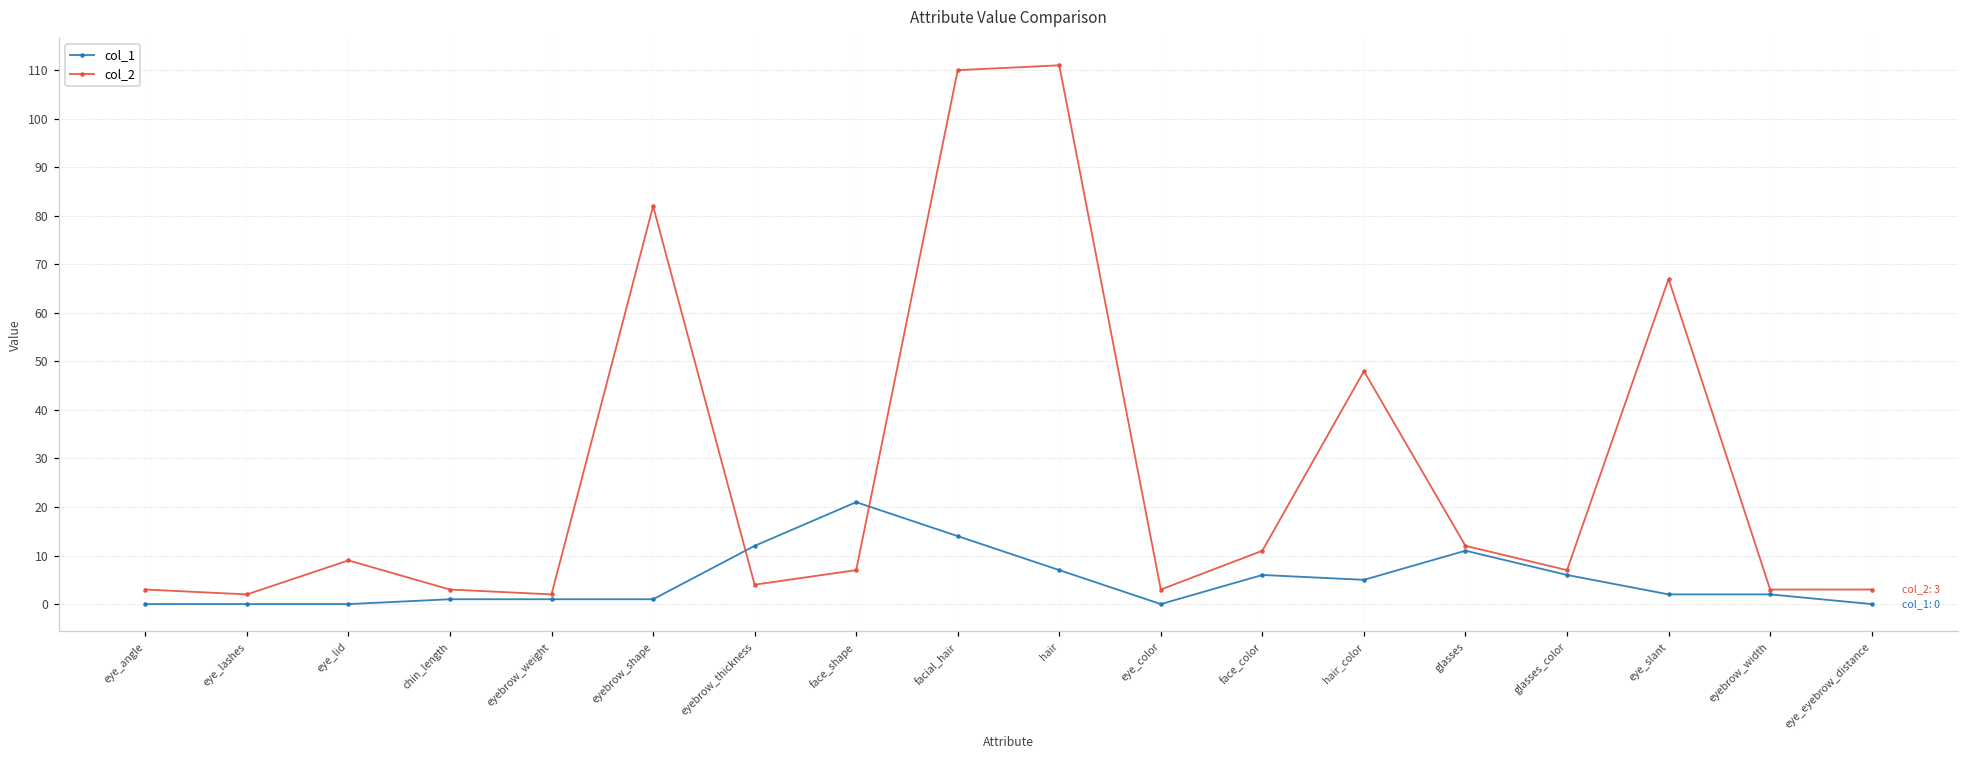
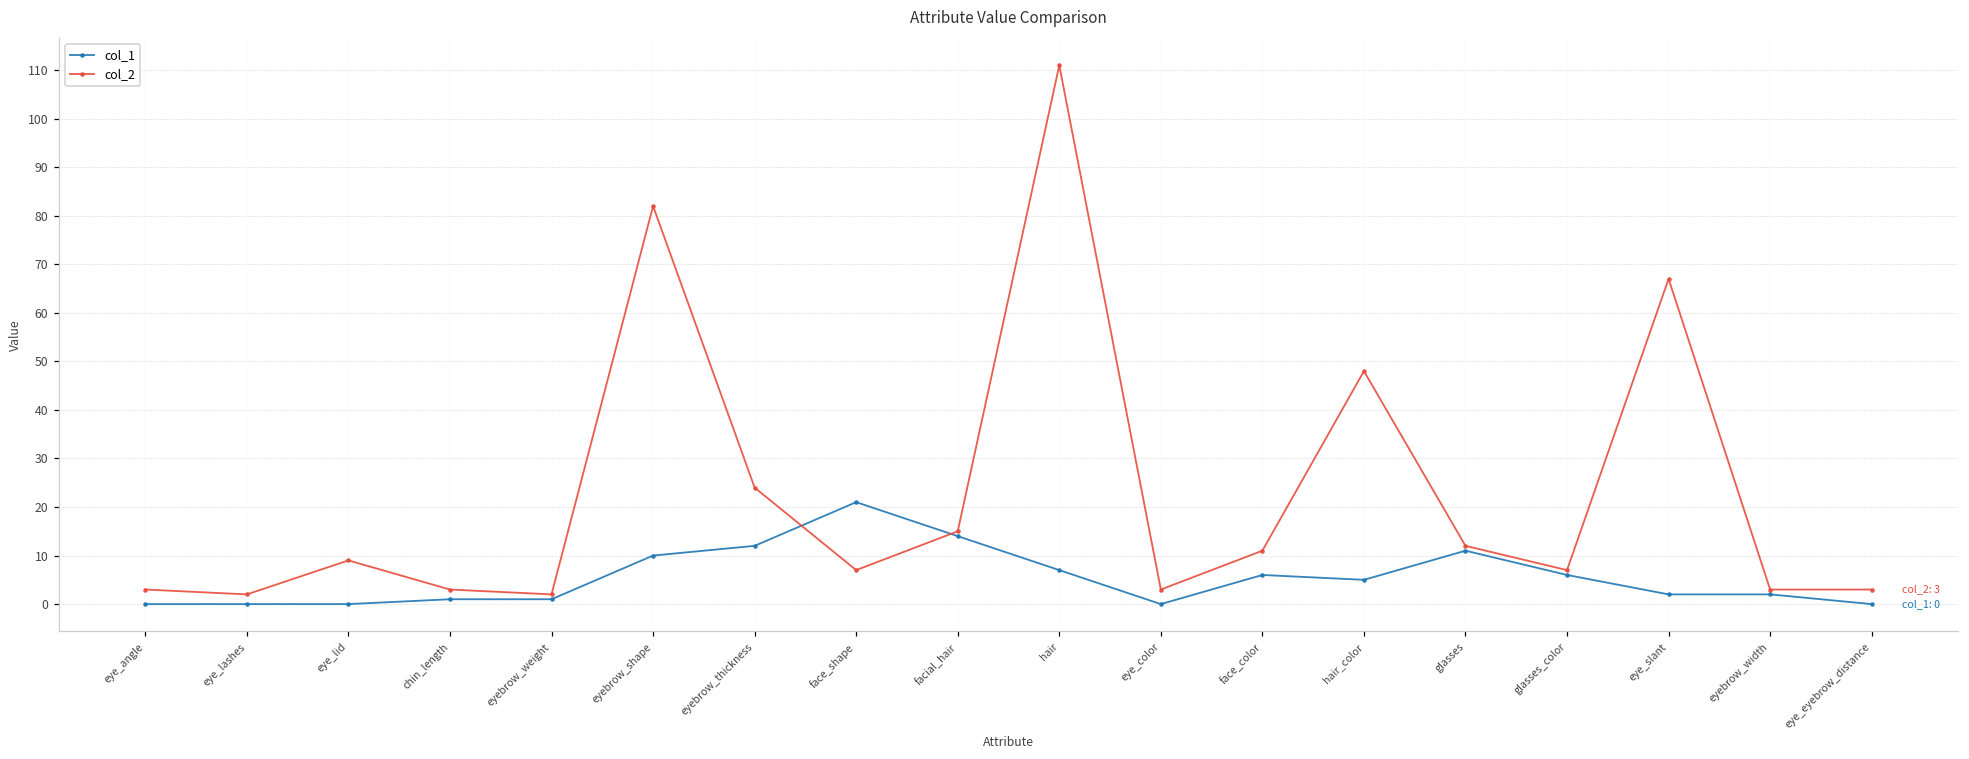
col_1, eyebrow_shape: 1 -> 10
col_2, eyebrow_thickness: 4 -> 24
col_2, facial_hair: 110 -> 15
